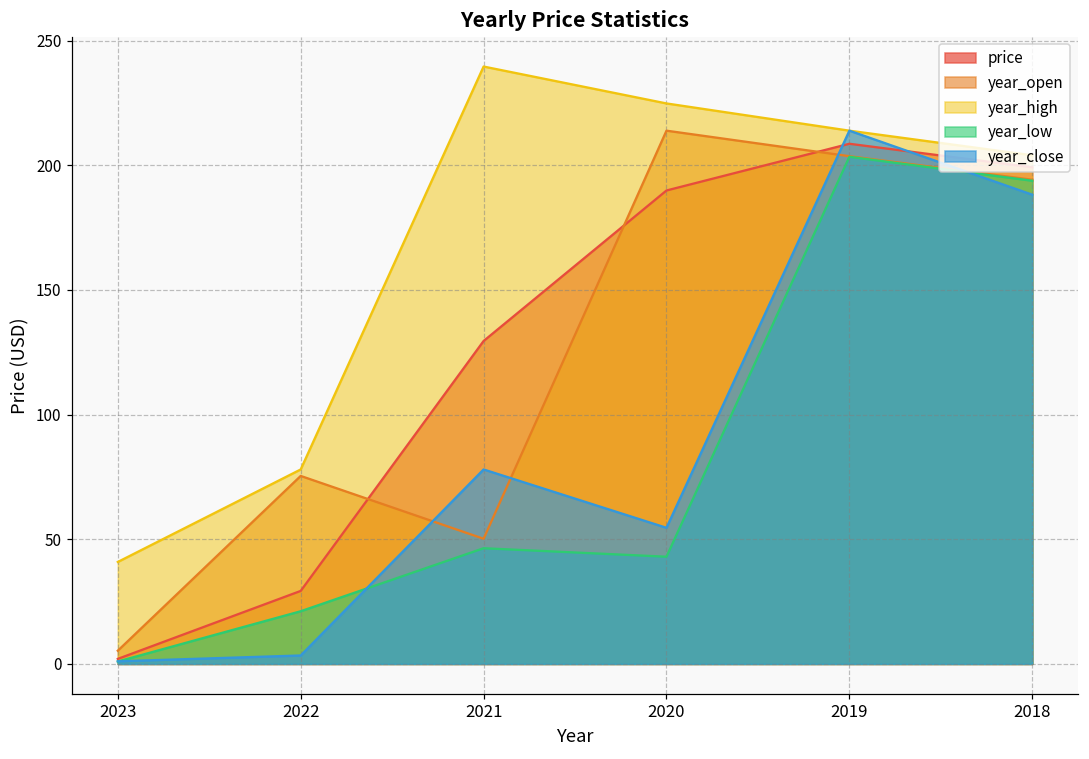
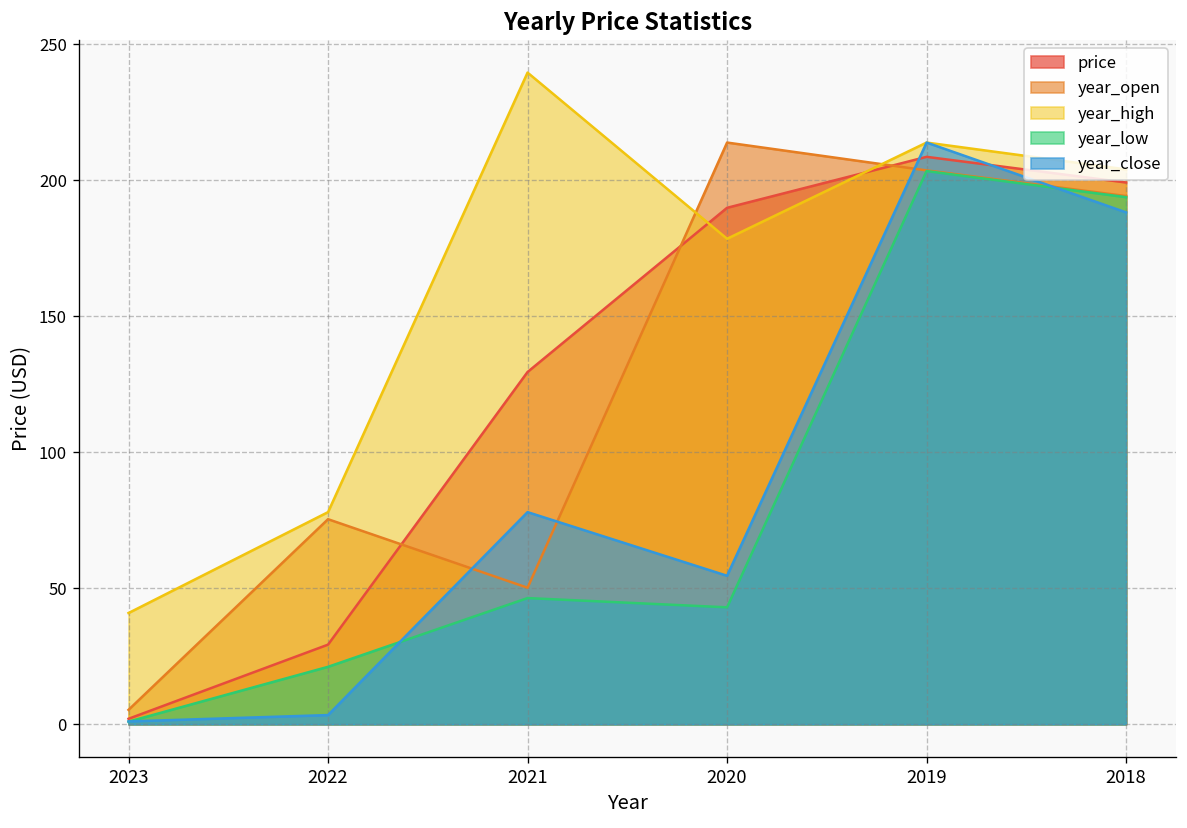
year_high, 2020: 225 -> 179
